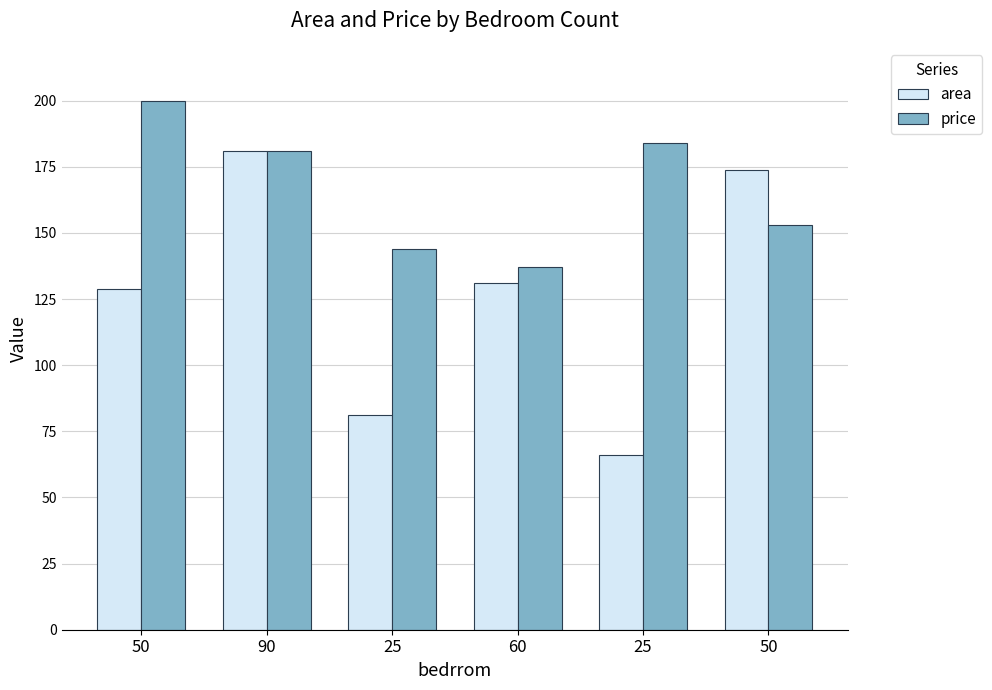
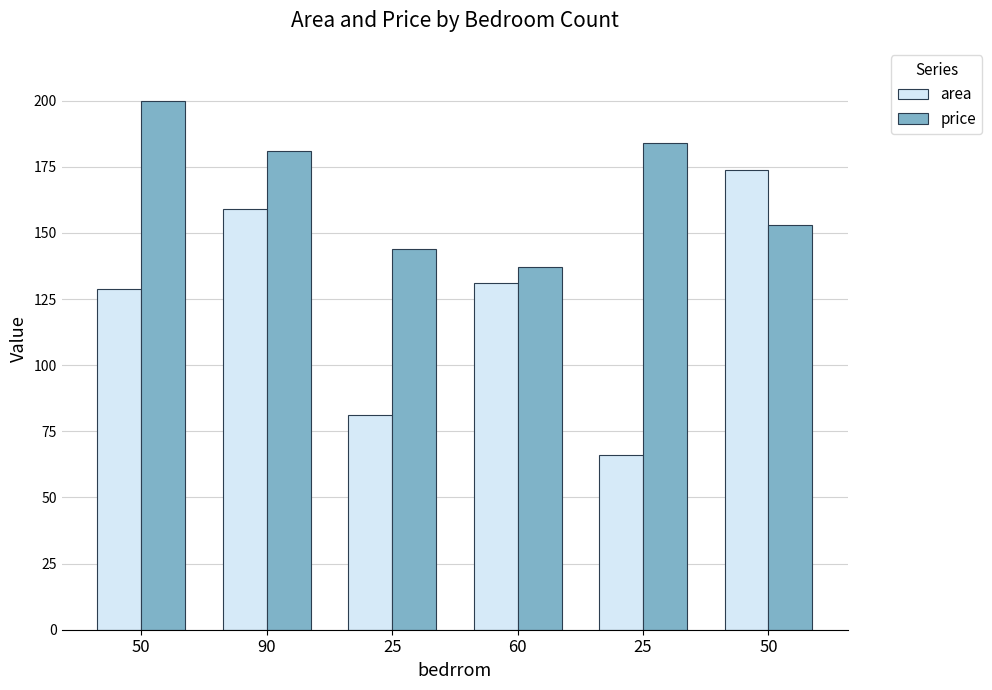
area, 90: 181 -> 159
